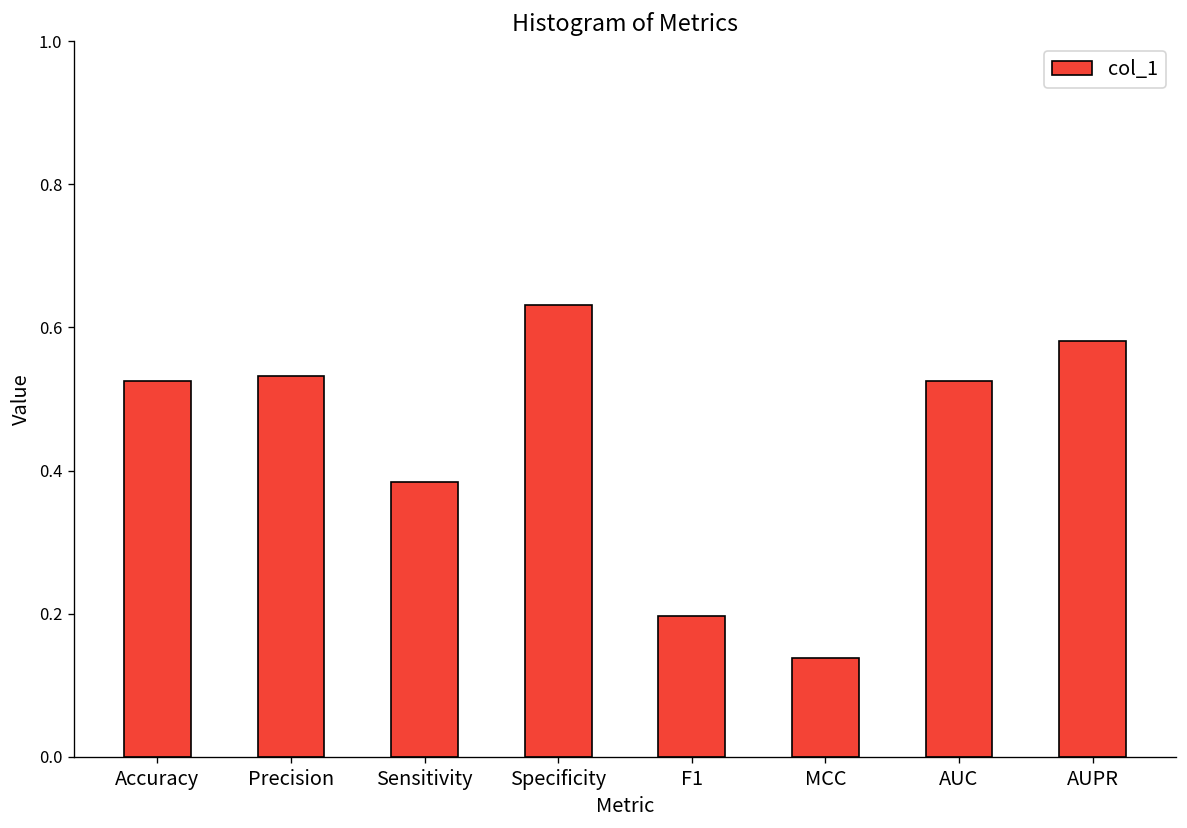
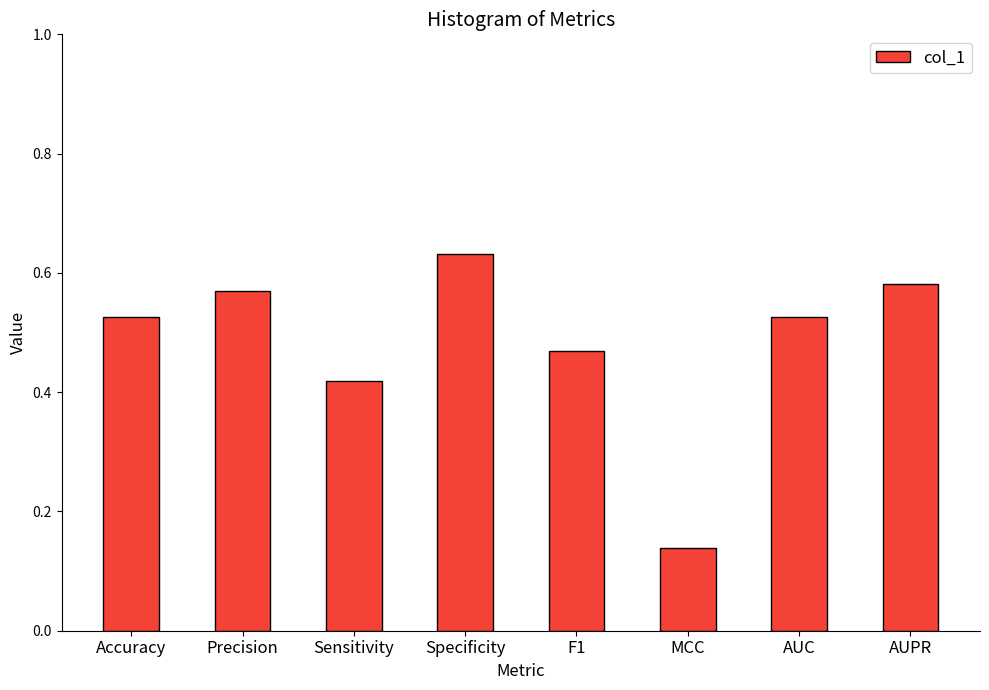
Precision: 0.53 -> 0.57
Sensitivity: 0.38 -> 0.42
F1: 0.20 -> 0.47
